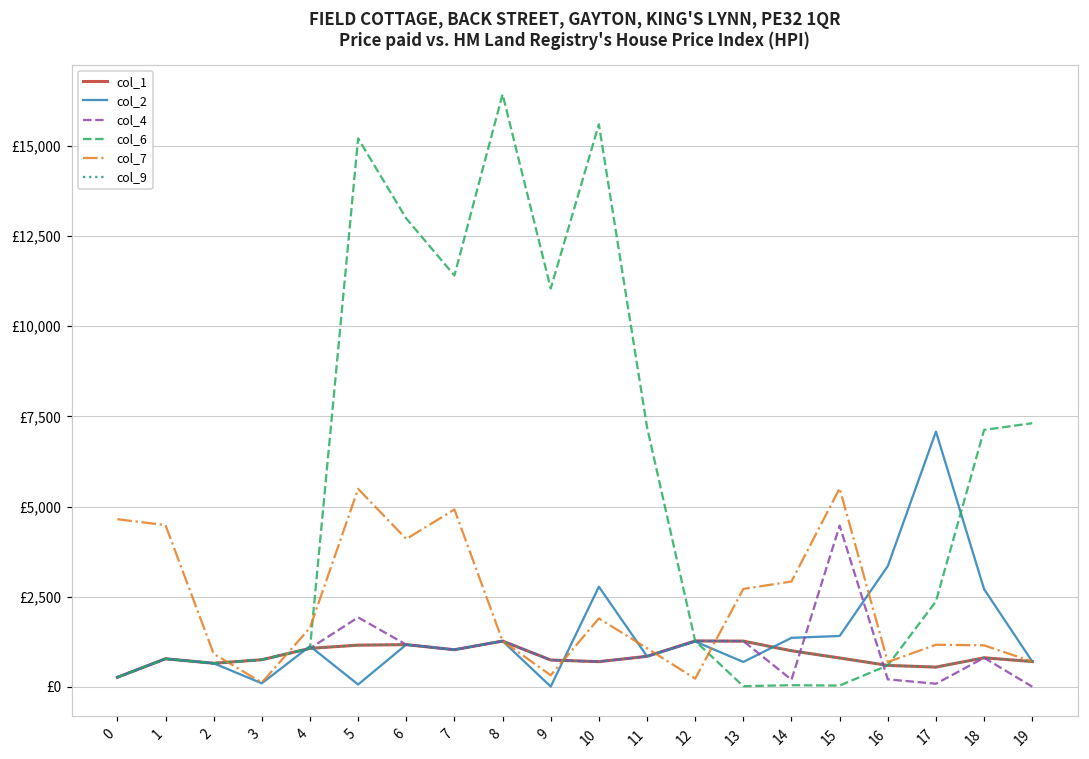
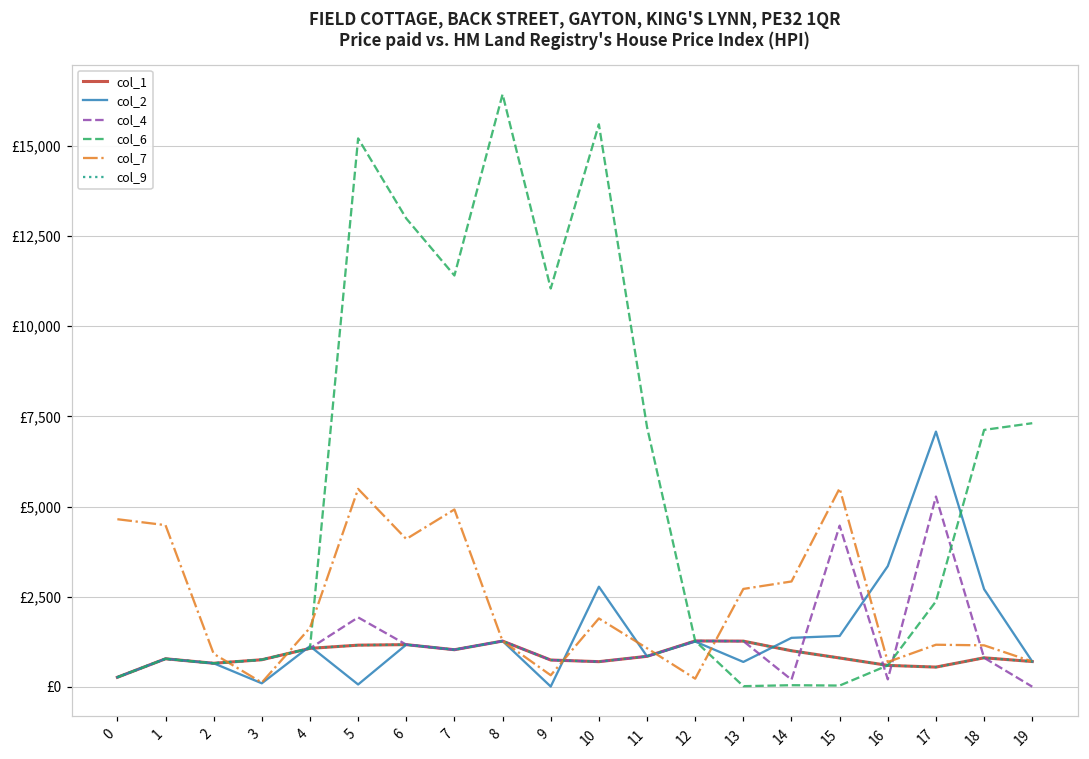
col_4, 17: £100 -> £5,300
